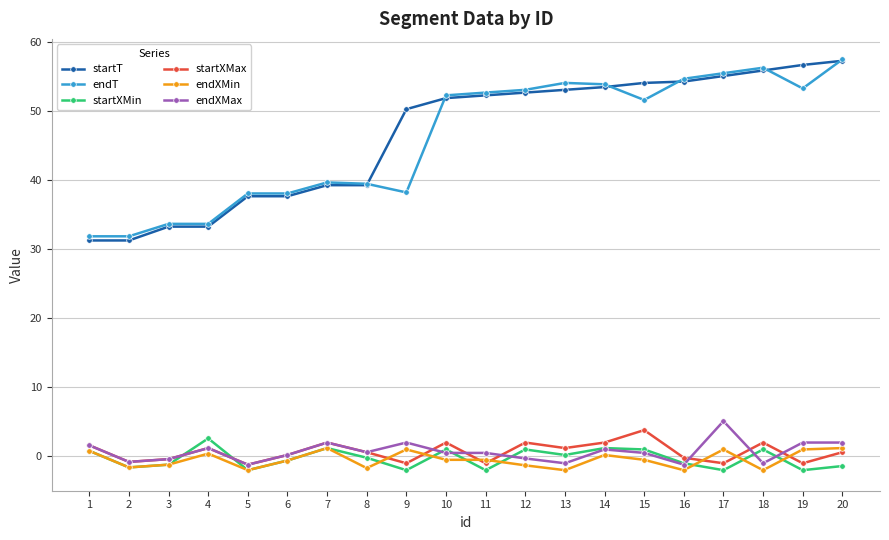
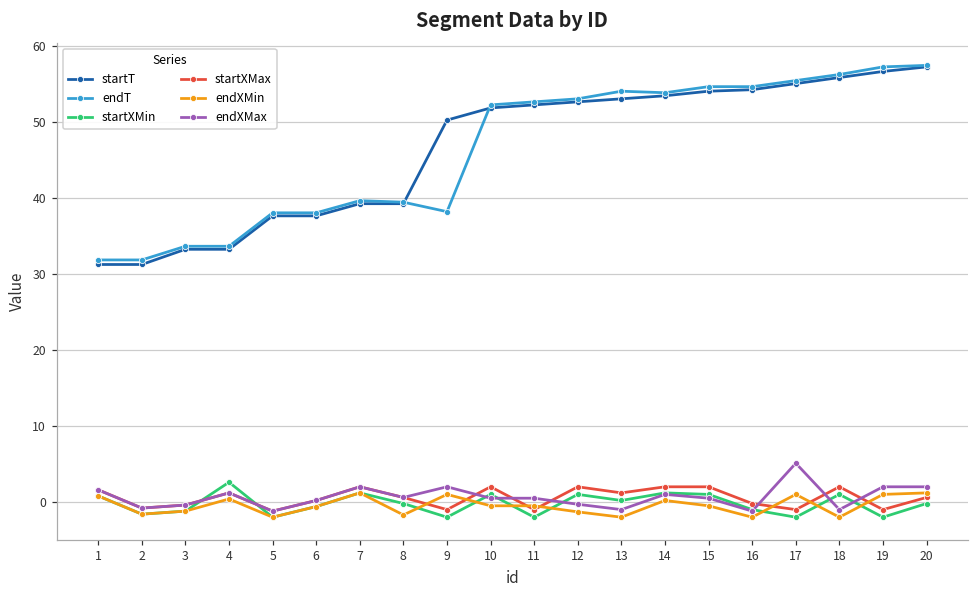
endT, 15: 52 -> 55
startXMax, 15: 4 -> 2
endT, 19: 53 -> 57
startXMin, 20: -1 -> 0
